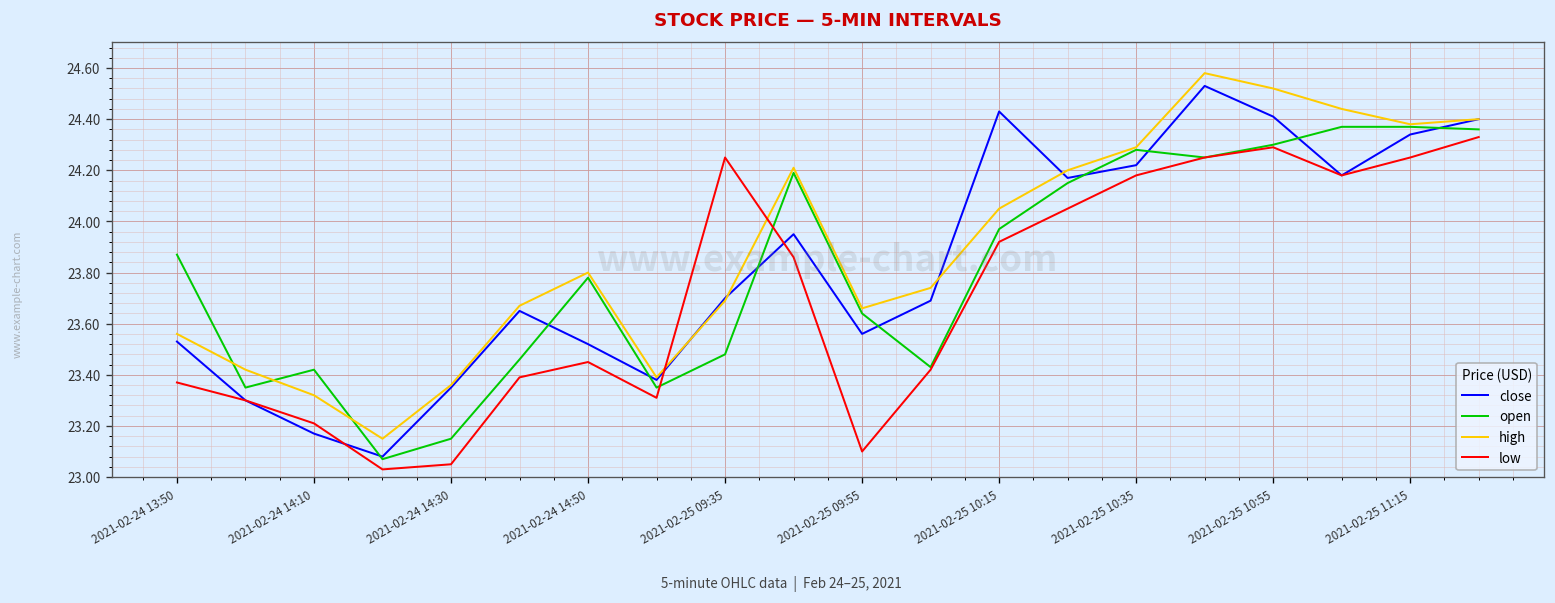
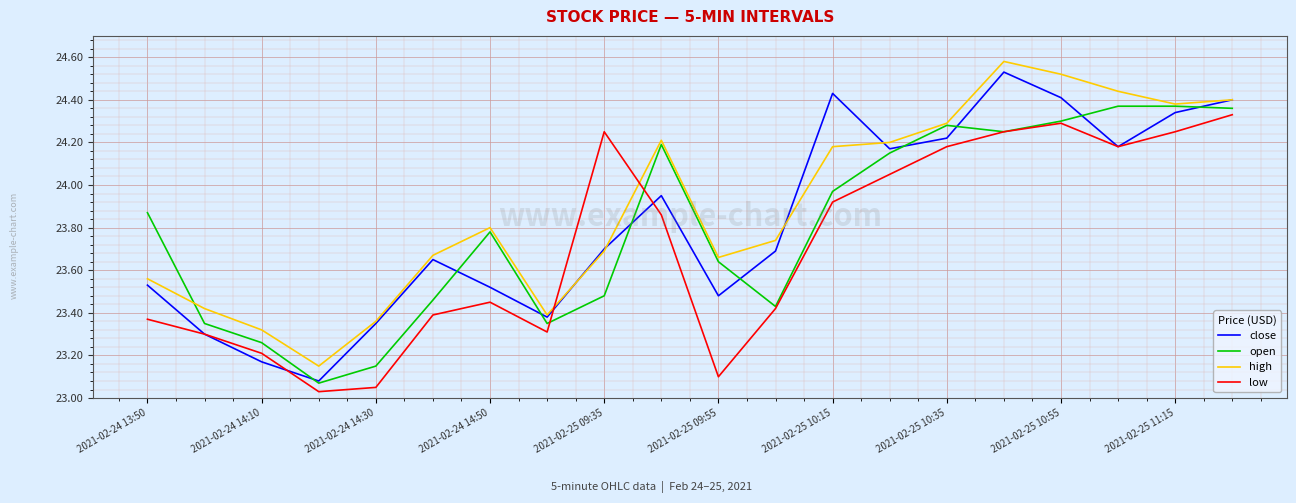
open, 2021-02-24 14:10: 23.42 -> 23.26
close, 2021-02-25 09:55: 23.56 -> 23.48
high, 2021-02-25 10:15: 24.05 -> 24.18
